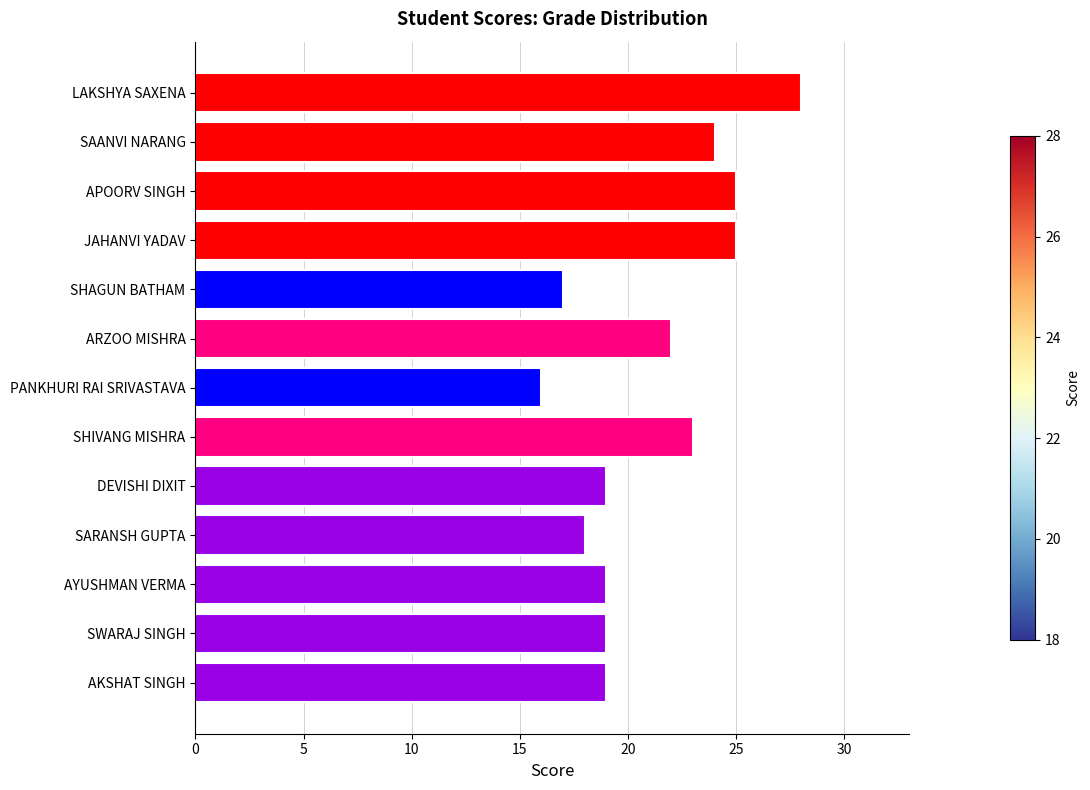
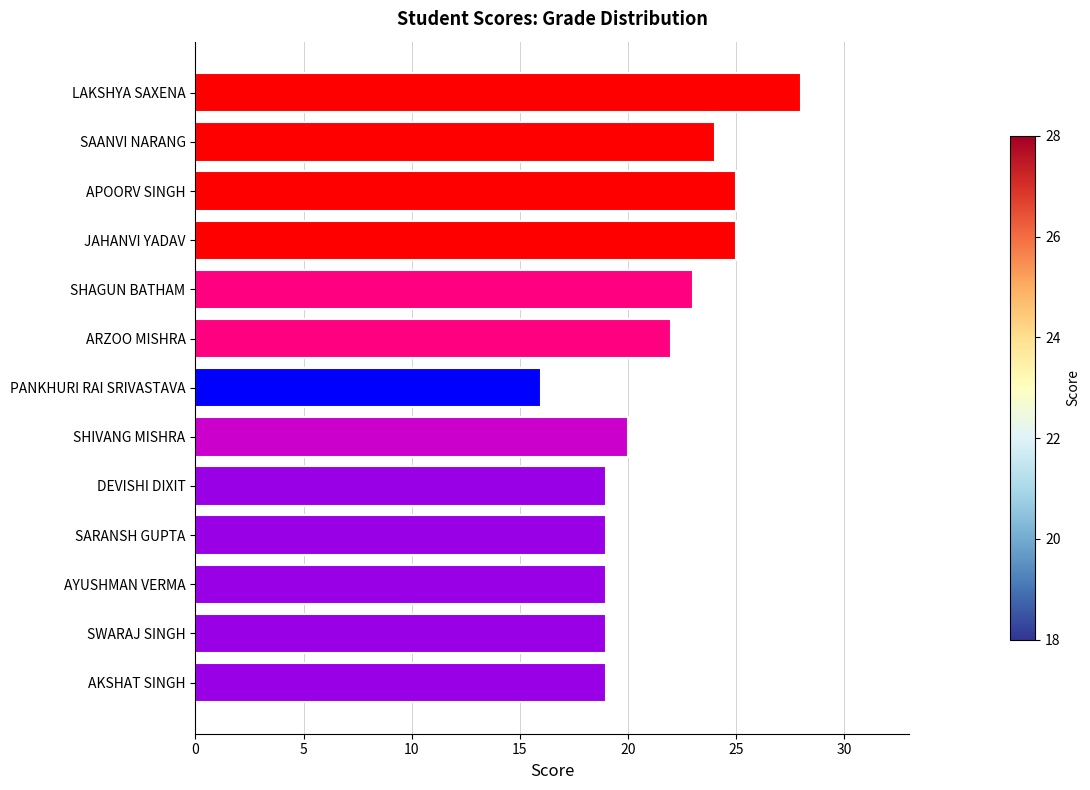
SHAGUN BATHAM: 17 -> 23
SHIVANG MISHRA: 23 -> 20
SARANSH GUPTA: 18 -> 19
